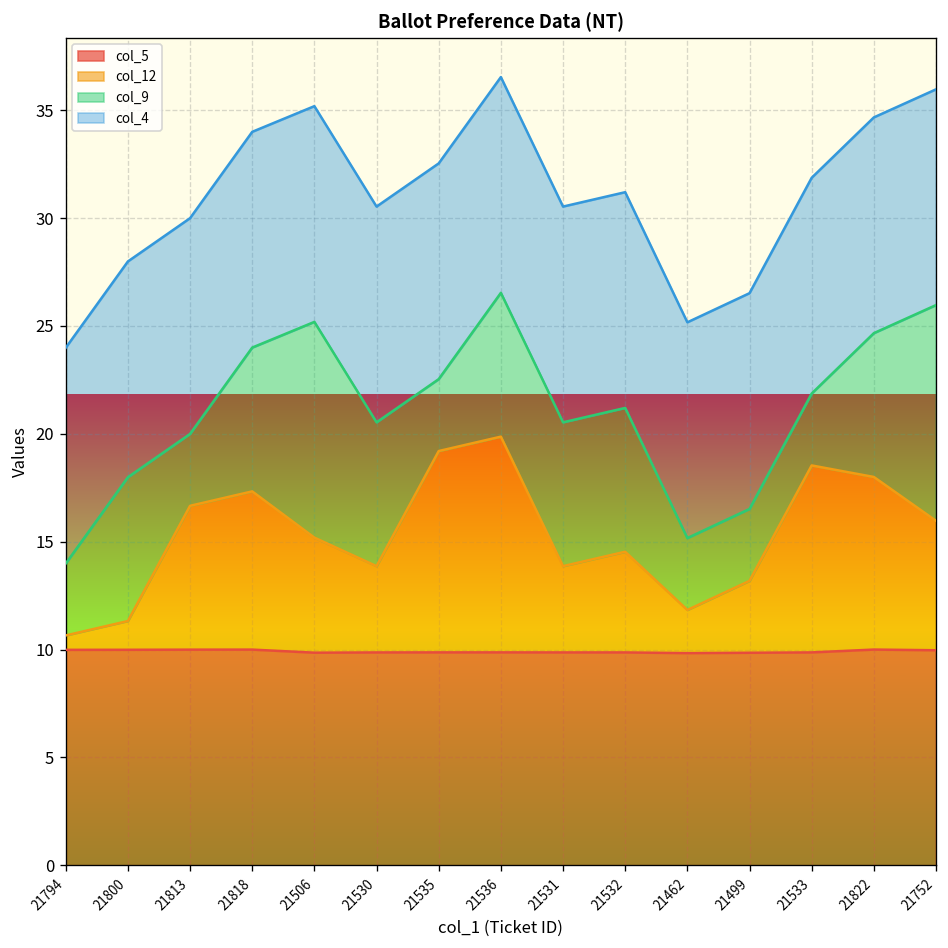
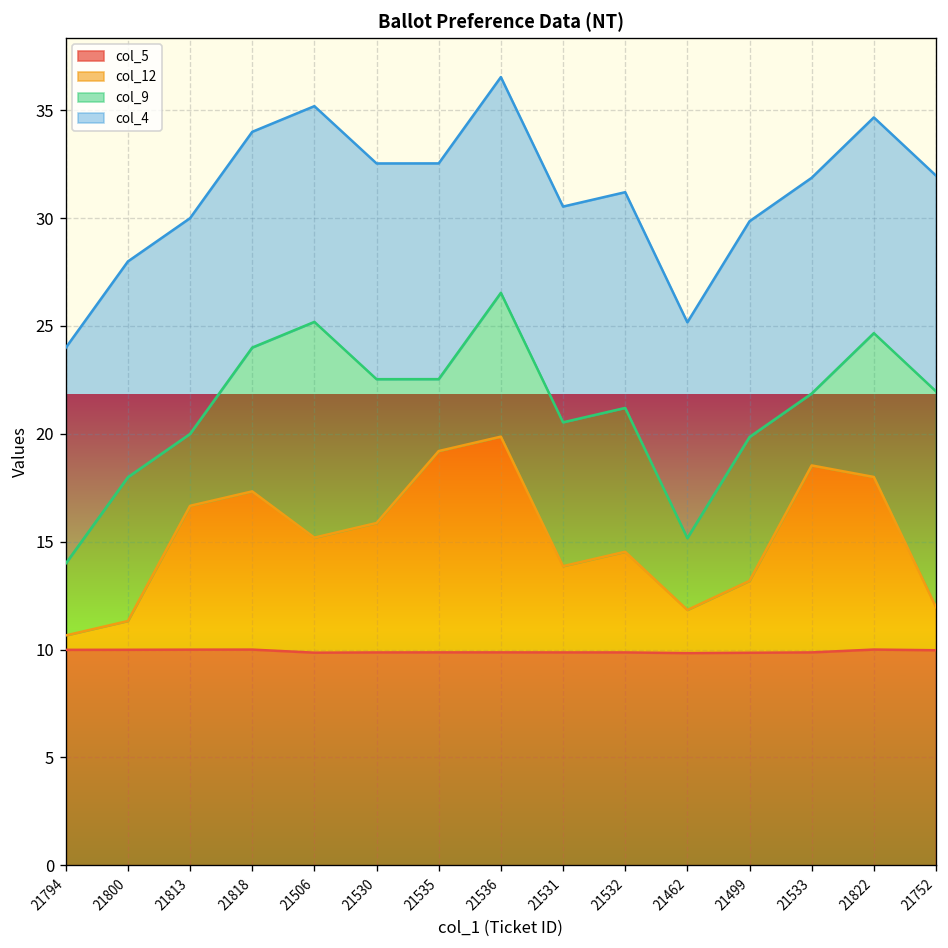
col_12, 21530: 4.0 -> 6.0
col_9, 21499: 3.3 -> 6.7
col_12, 21752: 6.0 -> 2.0
